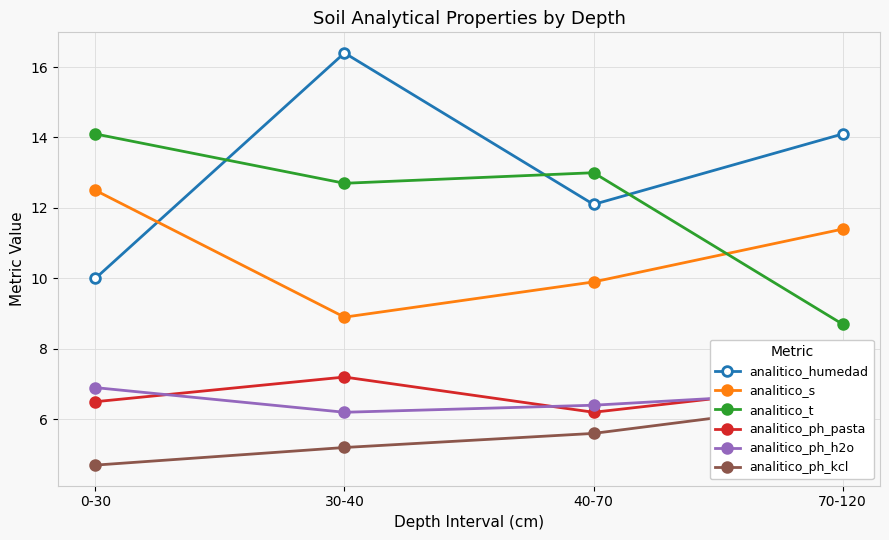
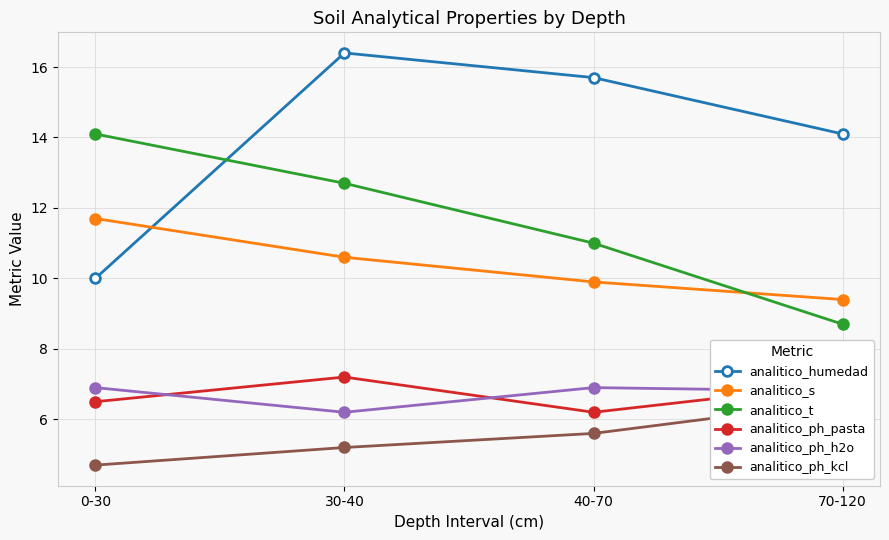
analitico_s, 0-30: 12.5 -> 11.7
analitico_s, 30-40: 8.9 -> 10.6
analitico_humedad, 40-70: 12.1 -> 15.7
analitico_t, 40-70: 13 -> 11
analitico_ph_h2o, 40-70: 6.4 -> 6.9
analitico_s, 70-120: 11.4 -> 9.4
